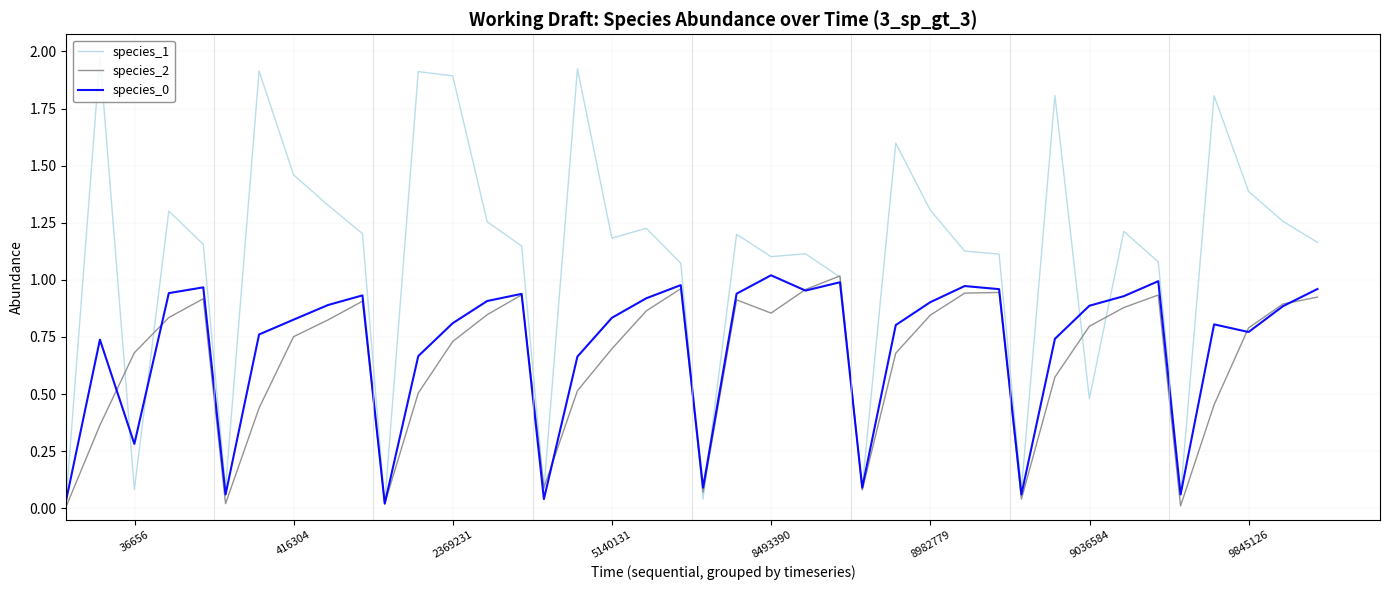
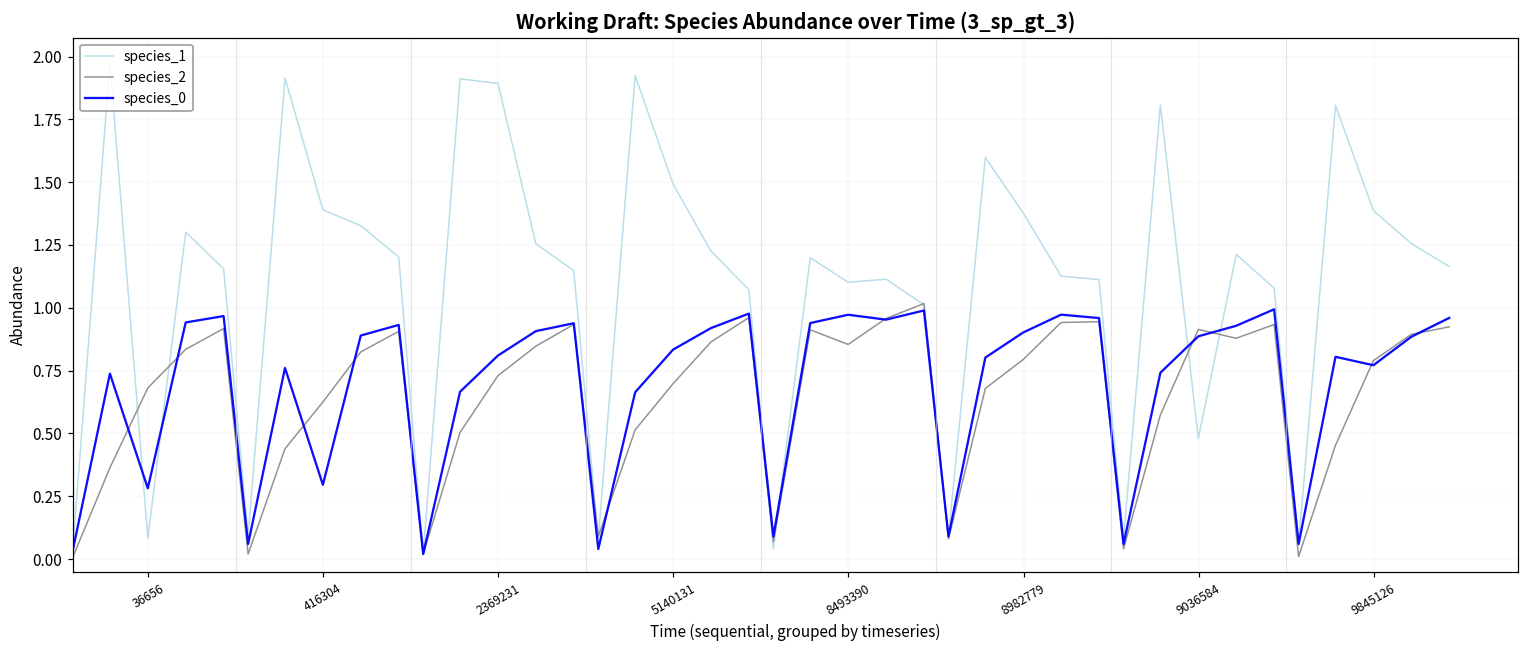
species_1, 416304: 1.46 -> 1.39
species_2, 416304: 0.75 -> 0.63
species_0, 416304: 0.83 -> 0.30
species_1, 5140131: 1.18 -> 1.49
species_0, 8493390: 1.02 -> 0.97
species_1, 8982779: 1.31 -> 1.38
species_2, 8982779: 0.84 -> 0.79
species_2, 9036584: 0.80 -> 0.91
